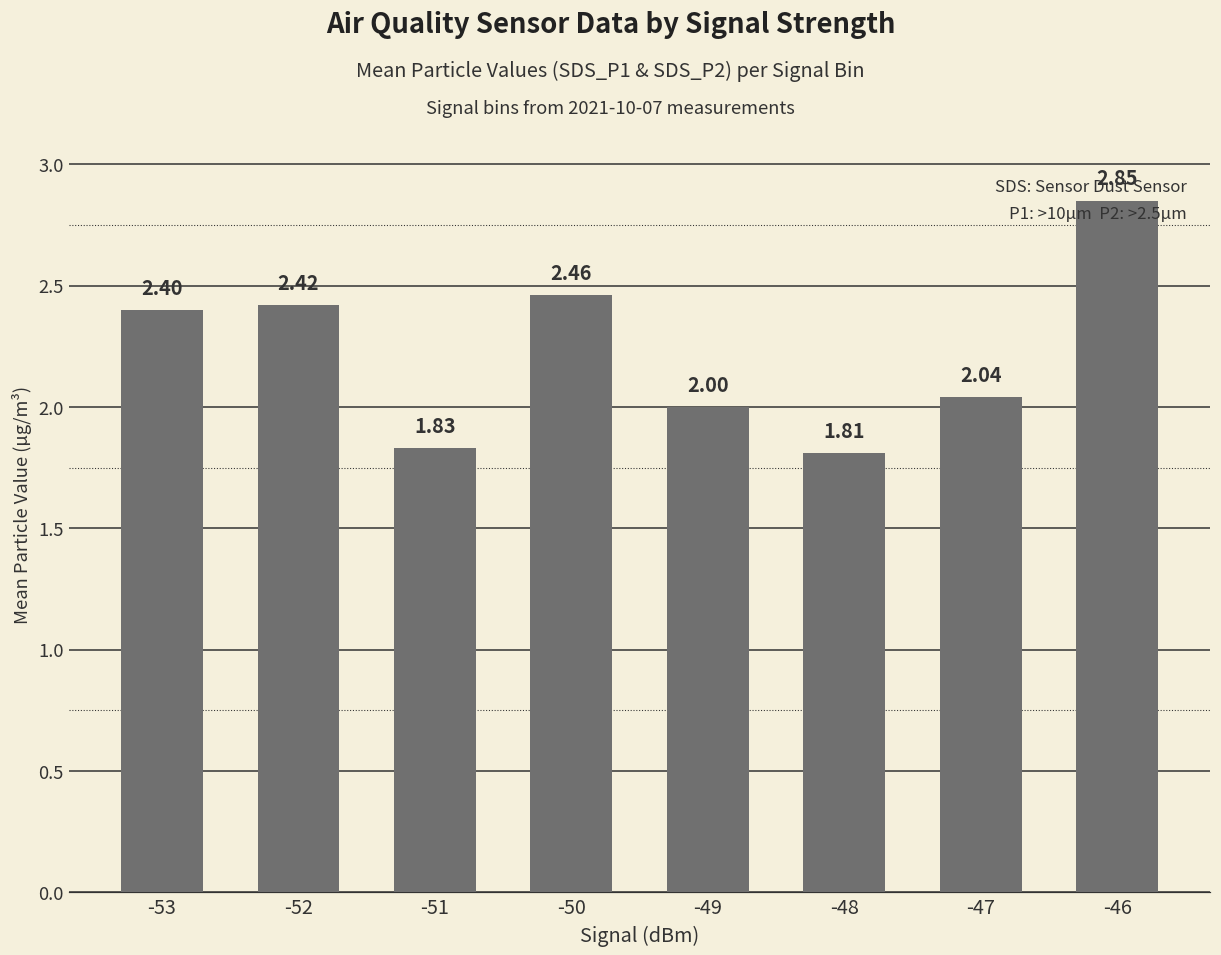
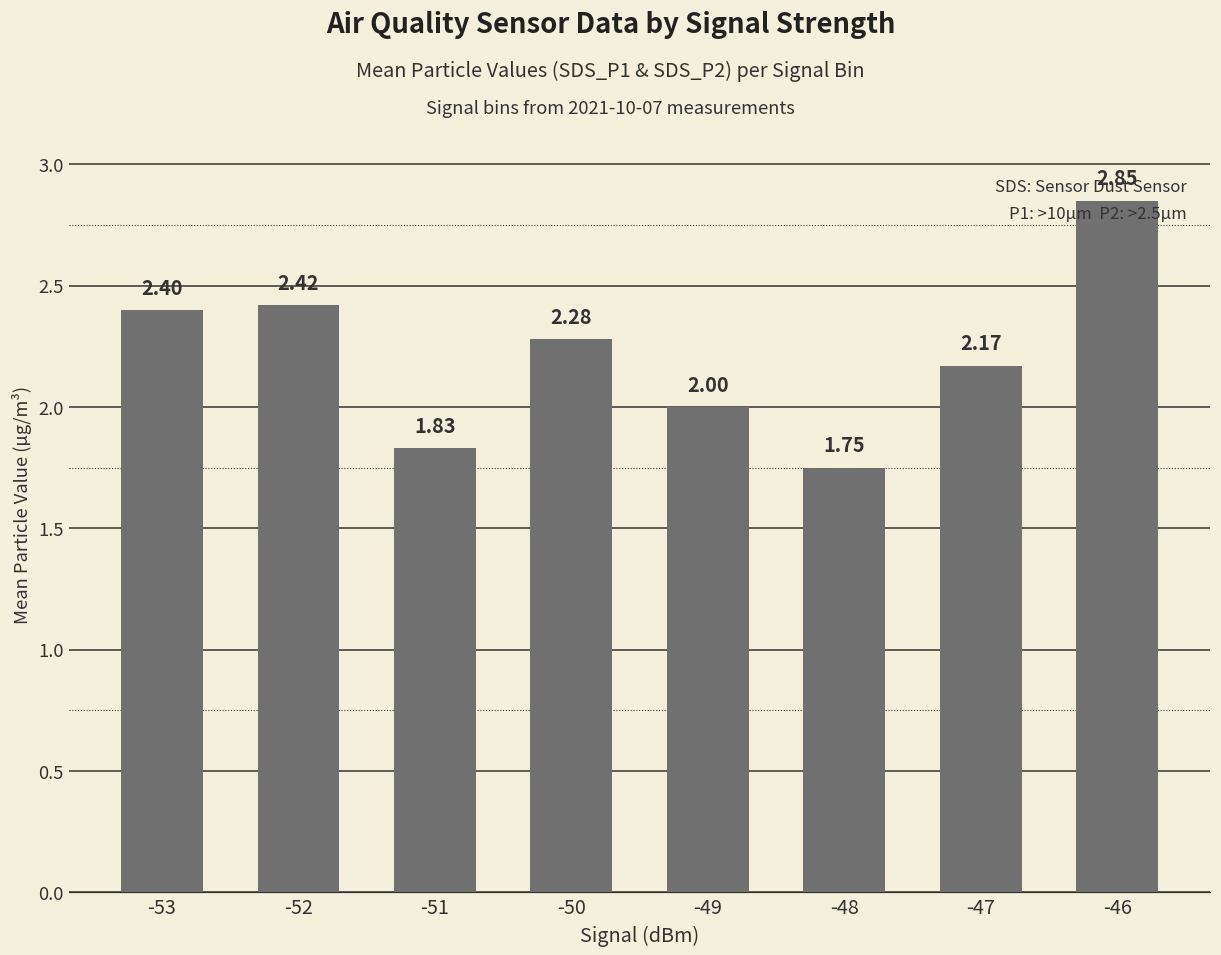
-50: 2.46 -> 2.28
-48: 1.81 -> 1.75
-47: 2.04 -> 2.17
